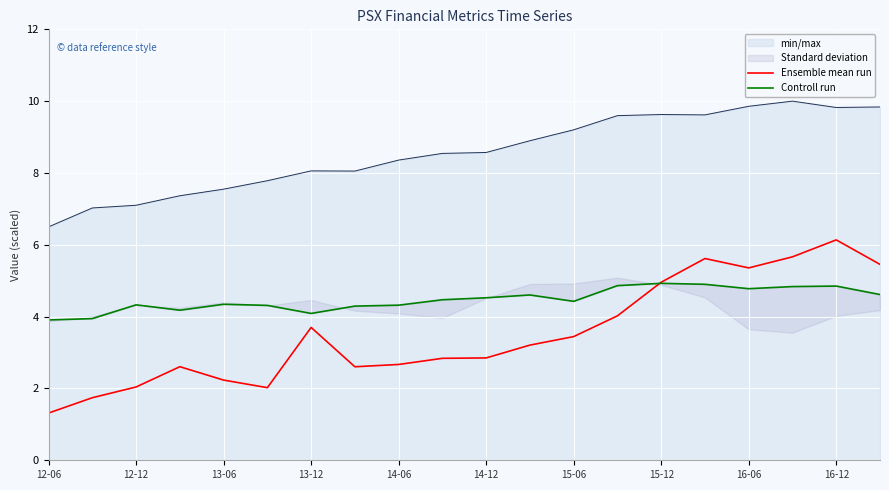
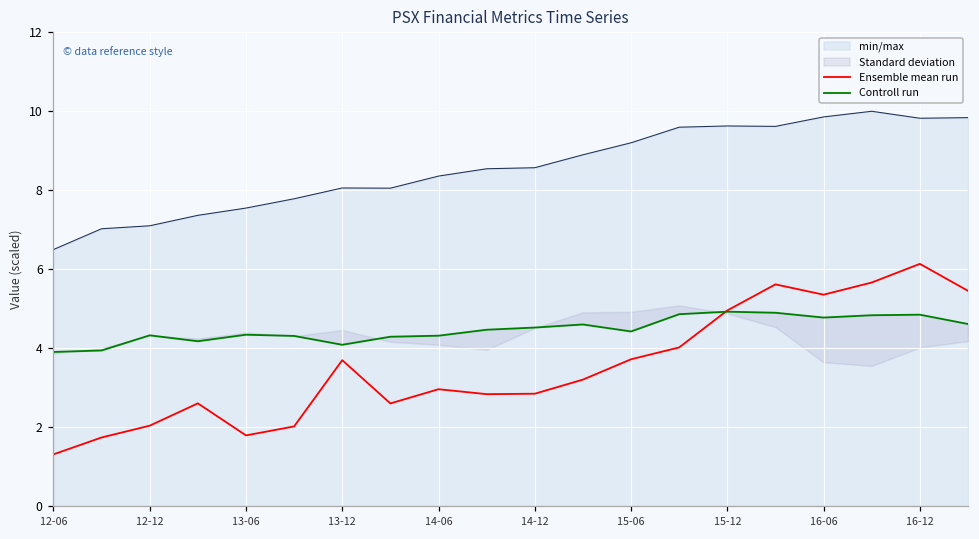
Ensemble mean run, 13-06: 2.2 -> 1.8
Ensemble mean run, 14-06: 2.7 -> 3.0
Ensemble mean run, 15-06: 3.4 -> 3.7
